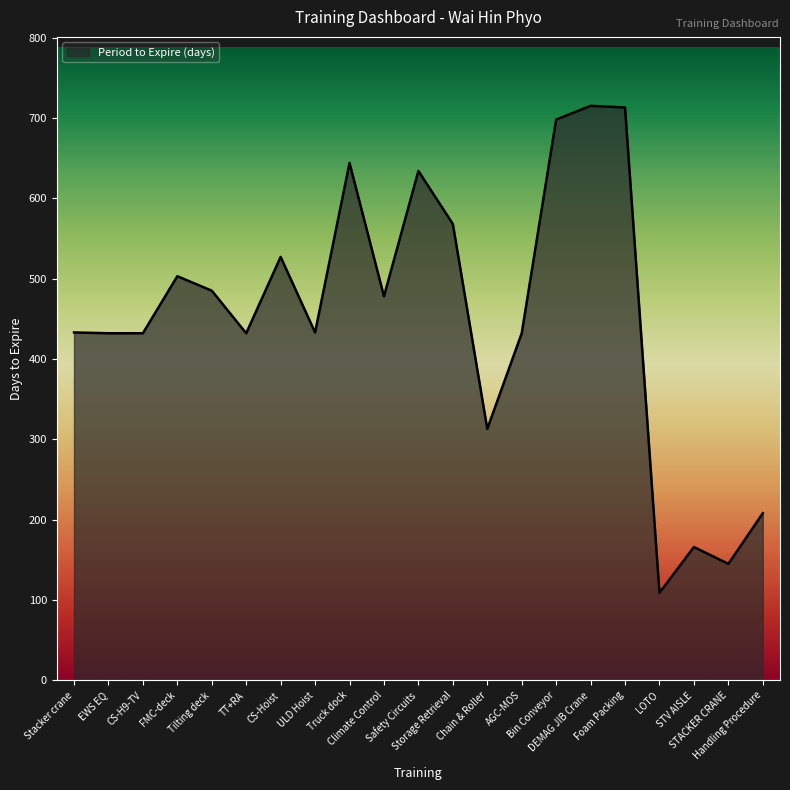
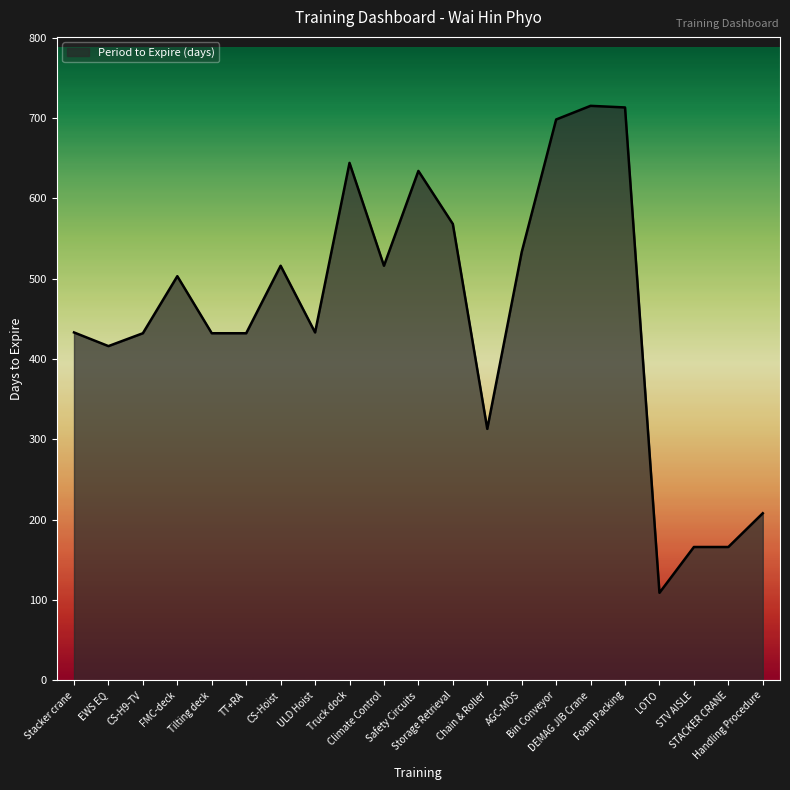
EWS EQ: 430 -> 420
Tilting deck: 490 -> 430
CS-Hoist: 530 -> 520
Climate Control: 480 -> 520
AGC-MOS: 430 -> 530
STACKER CRANE: 150 -> 170
